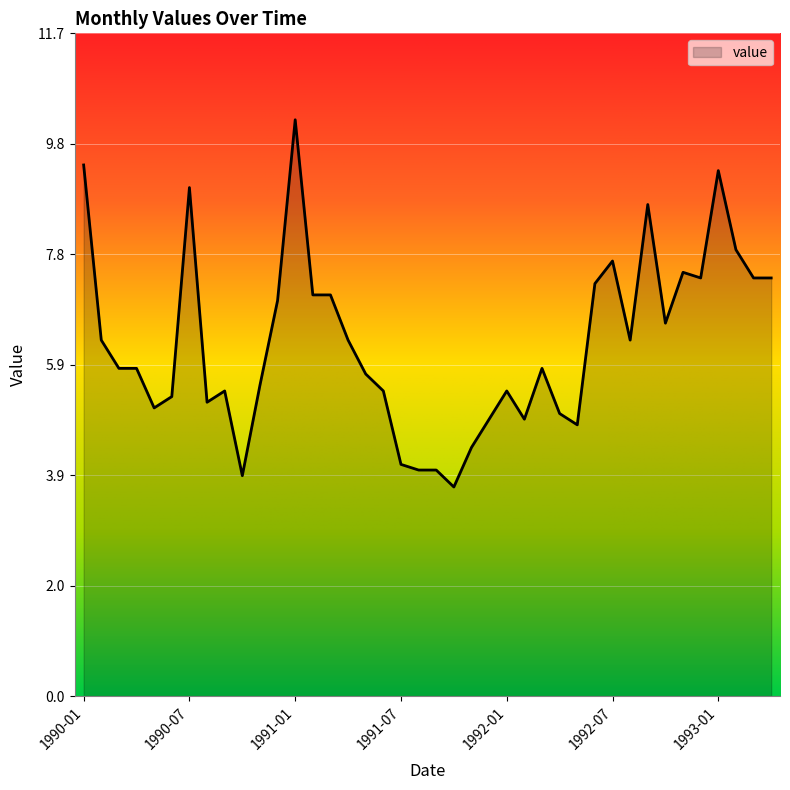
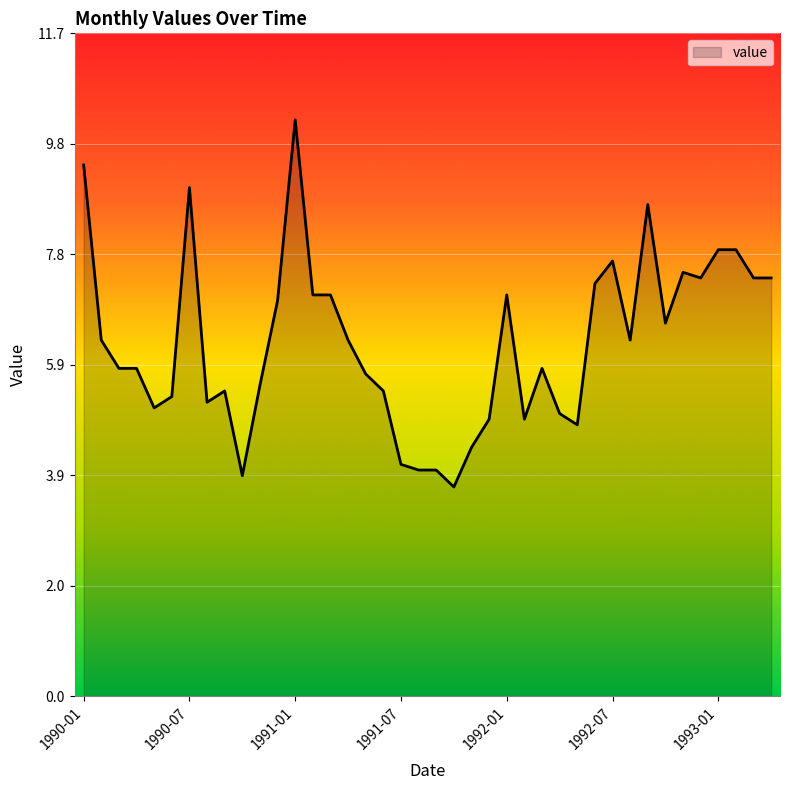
1992-01: 5.4 -> 7.1
1993-01: 9.3 -> 7.9
